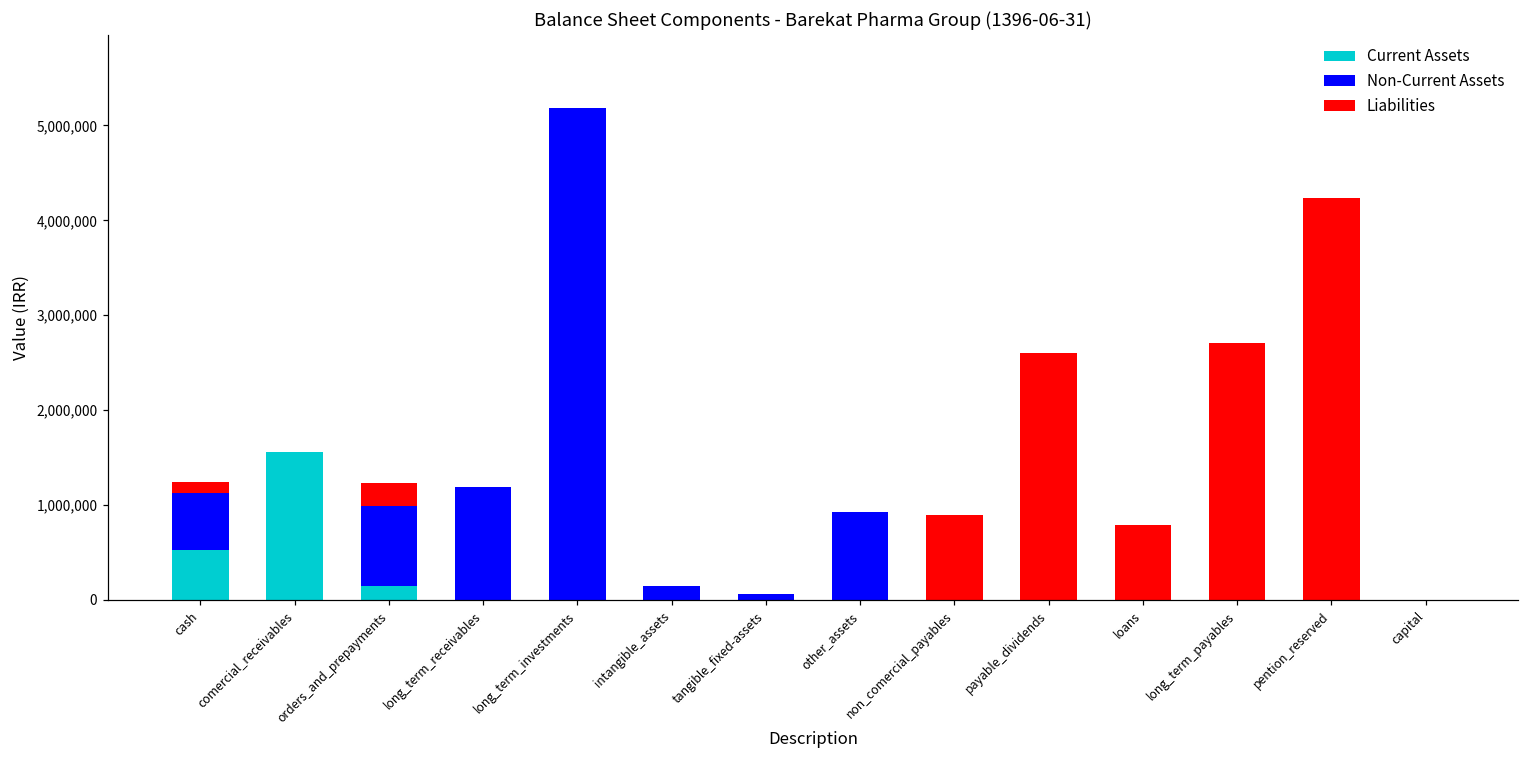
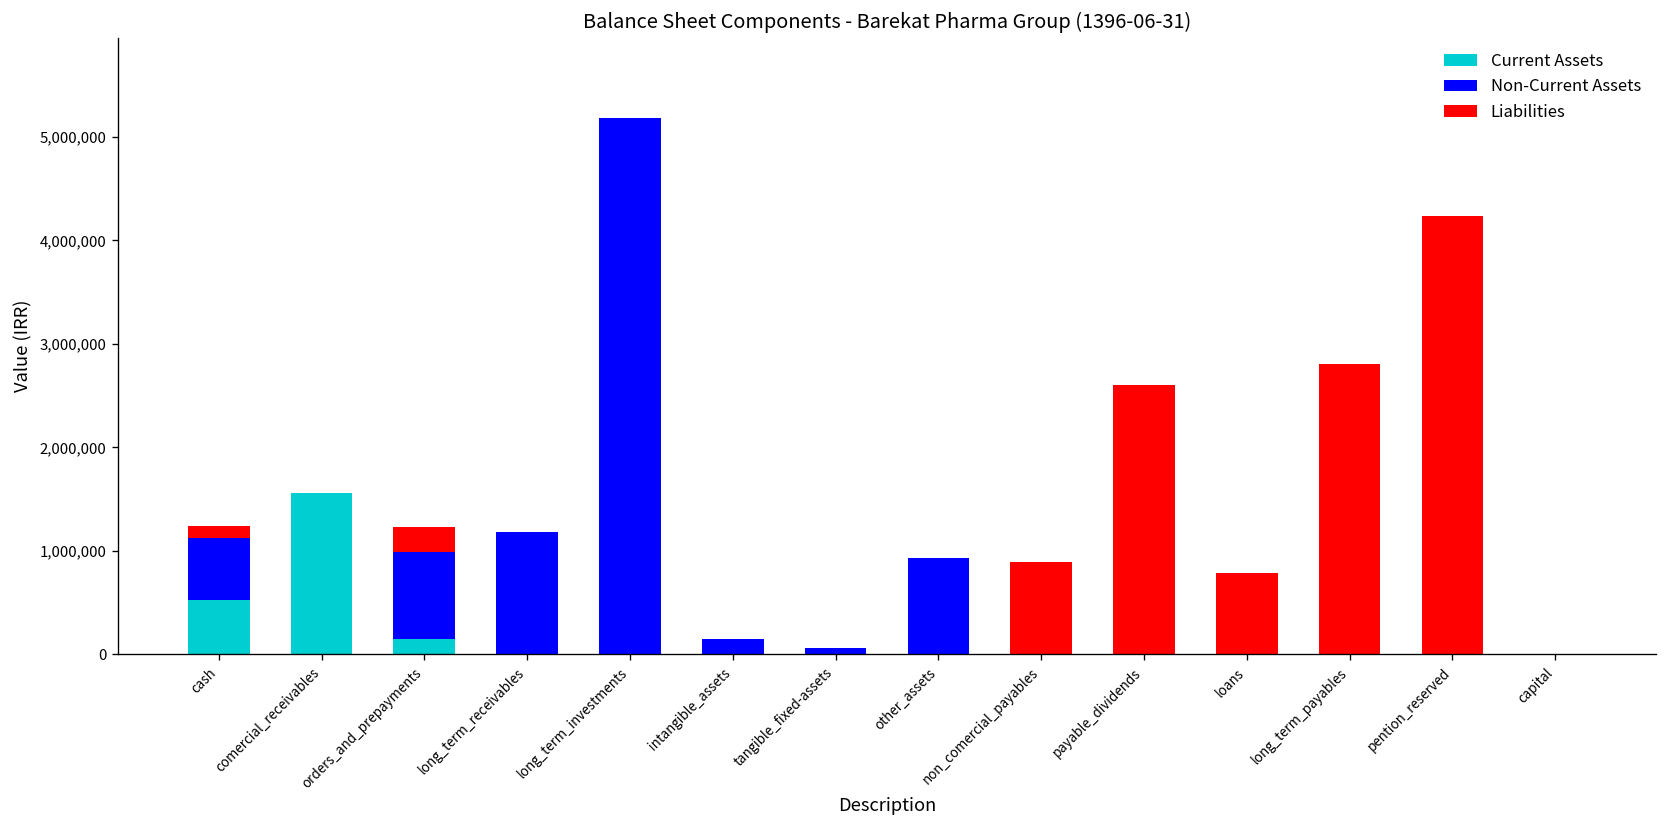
Liabilities, long_term_payables: 2,700,000 -> 2,800,000
